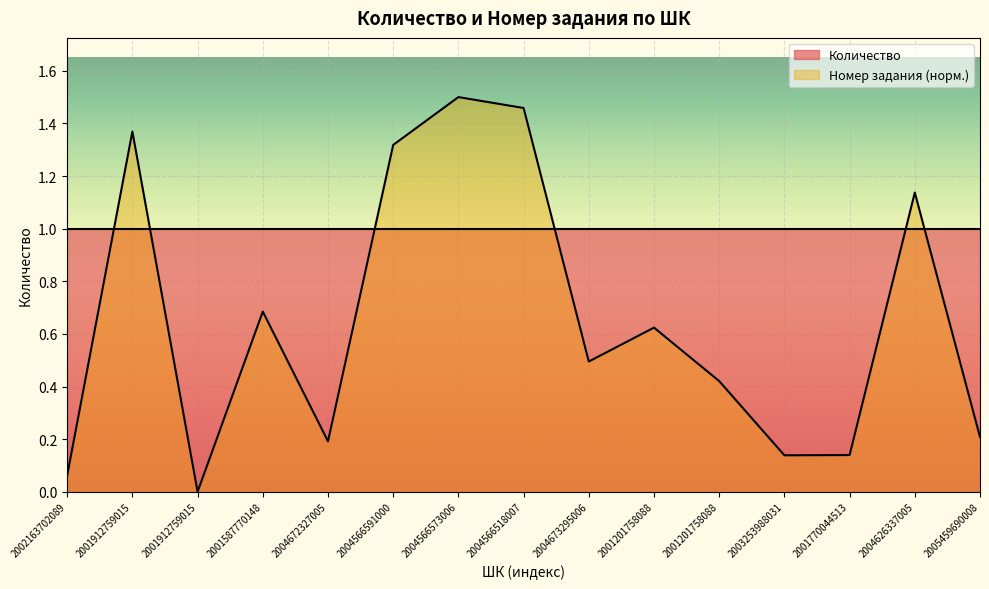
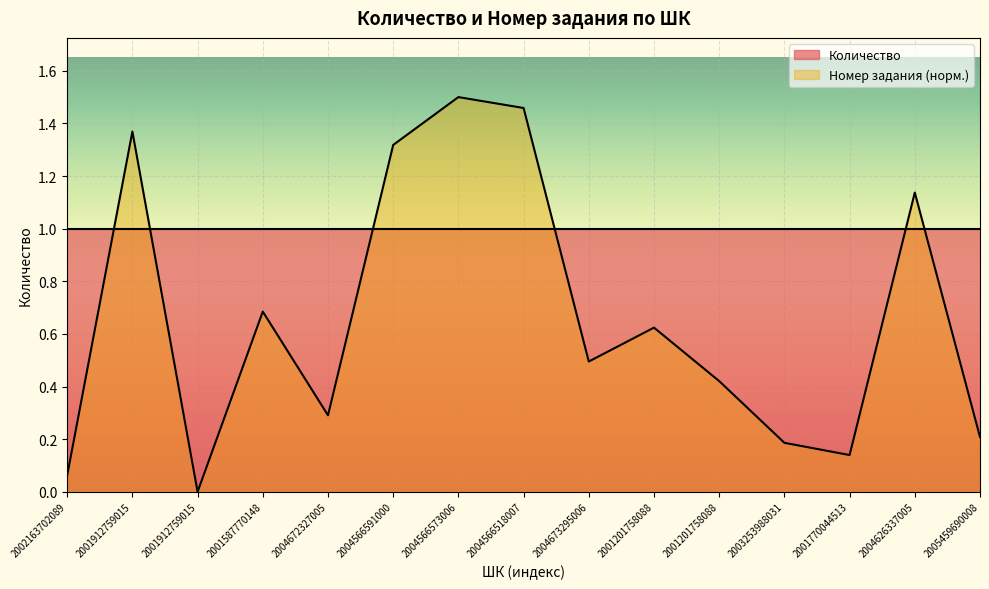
Номер задания (норм.), 2004672327005: 0.19 -> 0.29
Номер задания (норм.), 2003253988031: 0.14 -> 0.19
